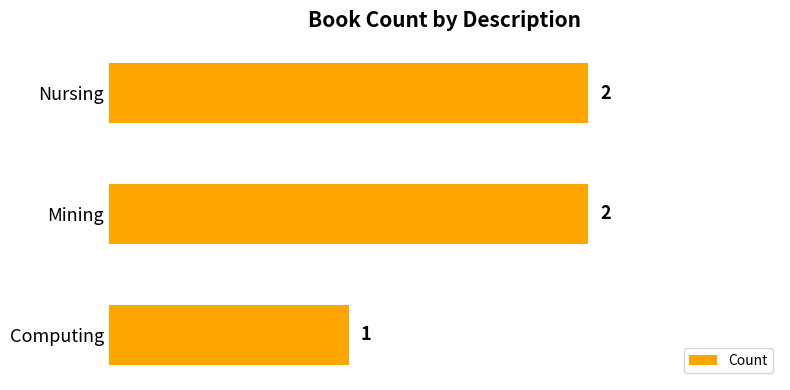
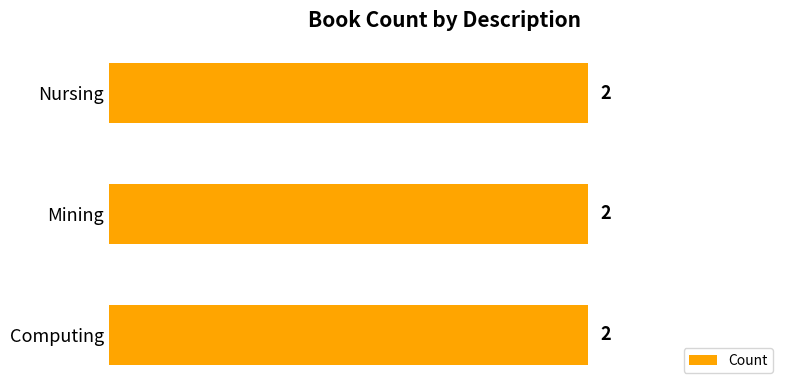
Computing: 1 -> 2
